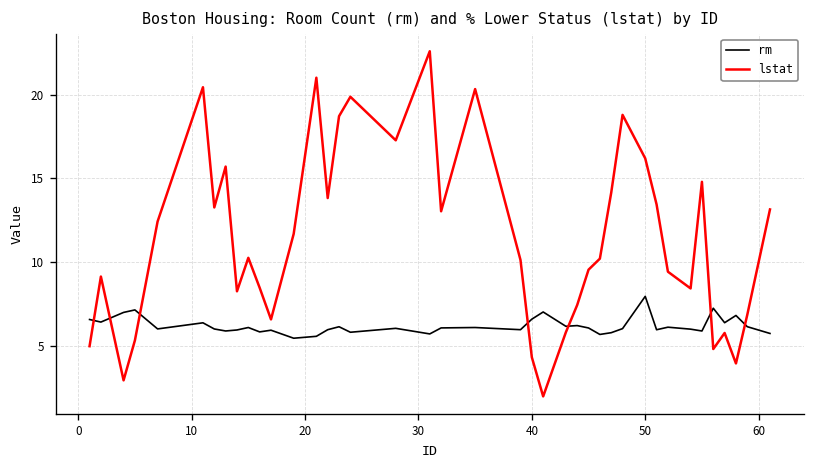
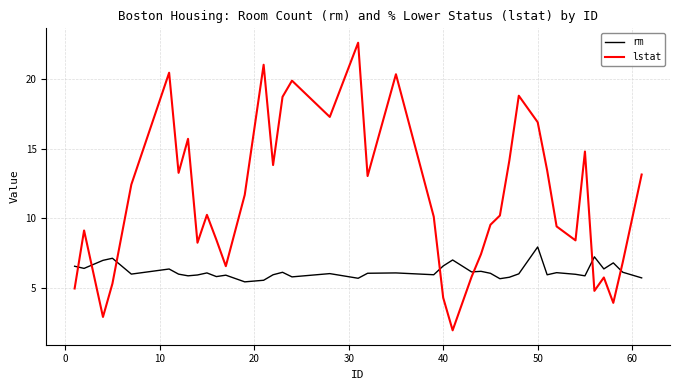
lstat, 50: 16.2 -> 16.9
